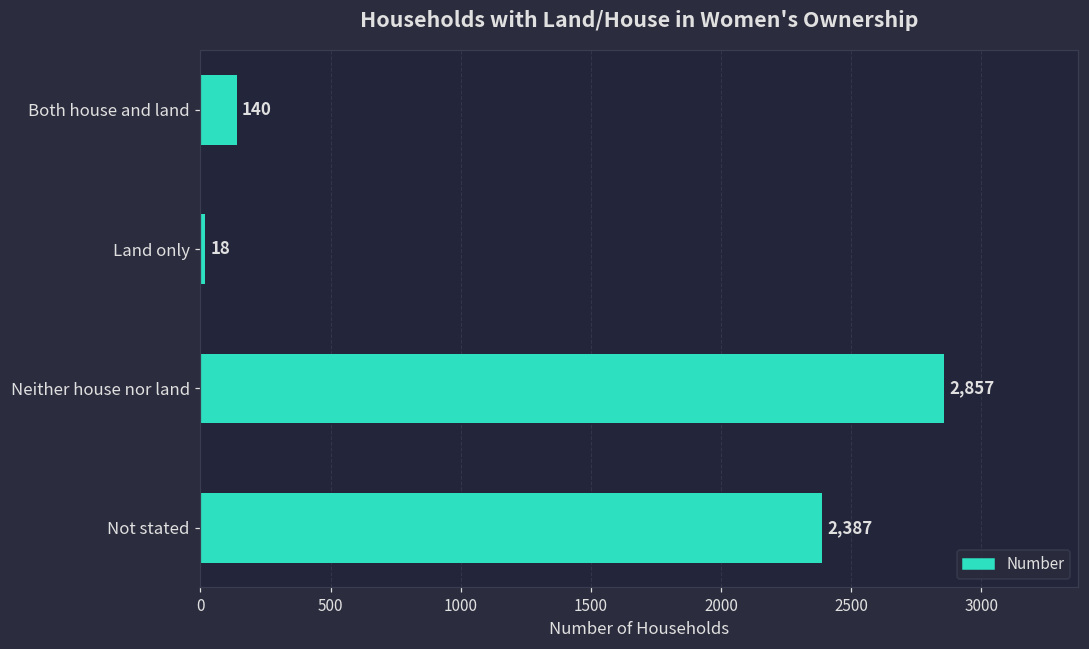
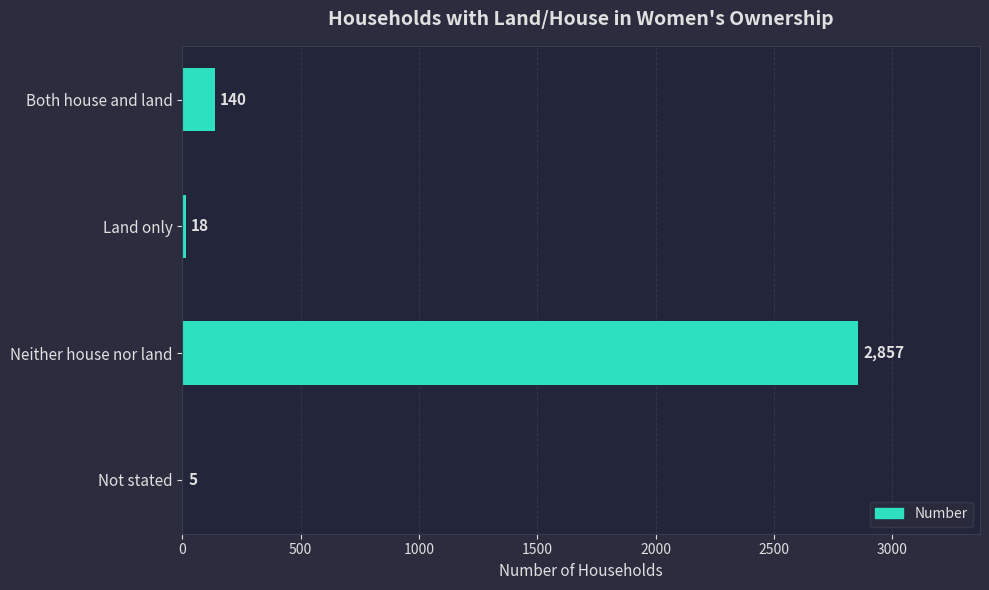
Not stated: 2,387 -> 5
